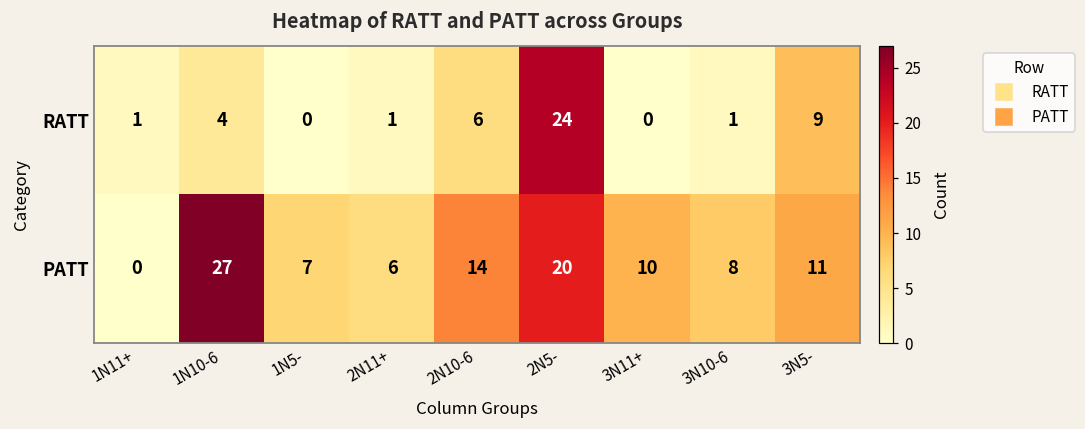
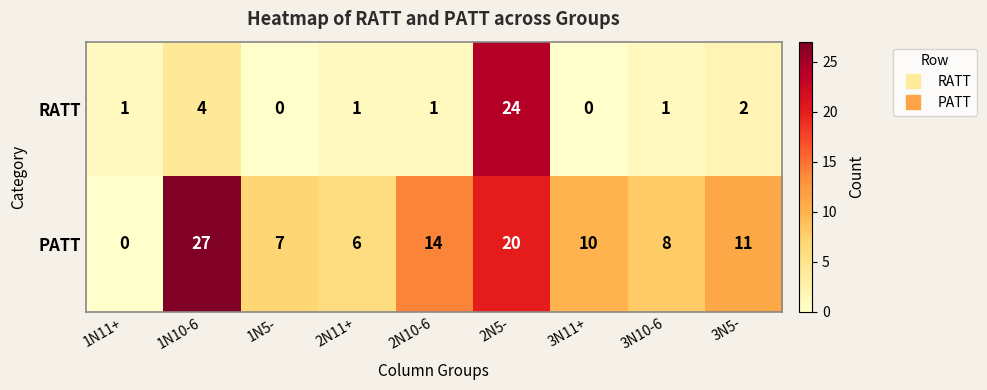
RATT, 2N10-6: 6 -> 1
RATT, 3N5-: 9 -> 2
